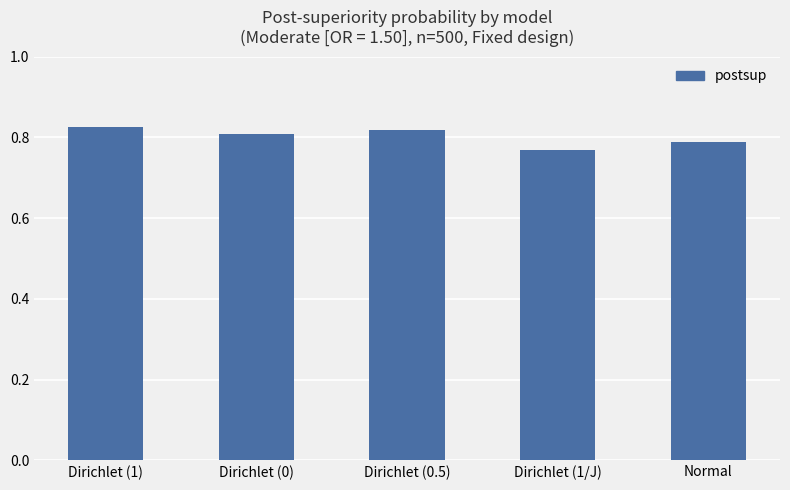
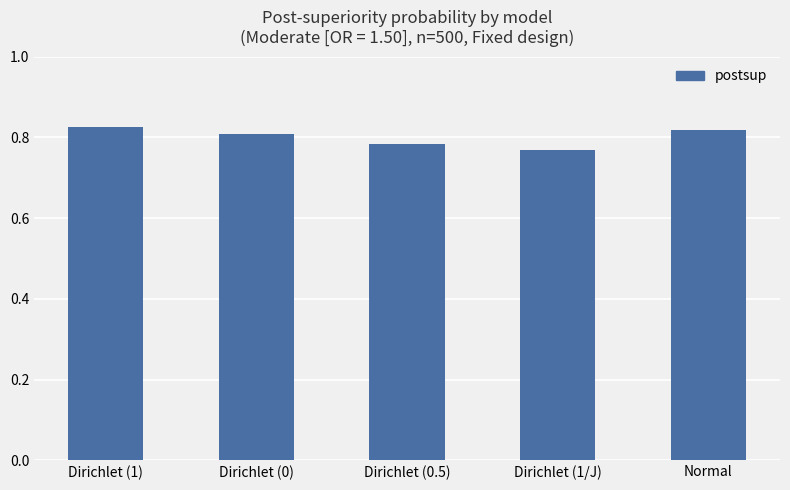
Dirichlet (0.5): 0.82 -> 0.78
Normal: 0.79 -> 0.82
